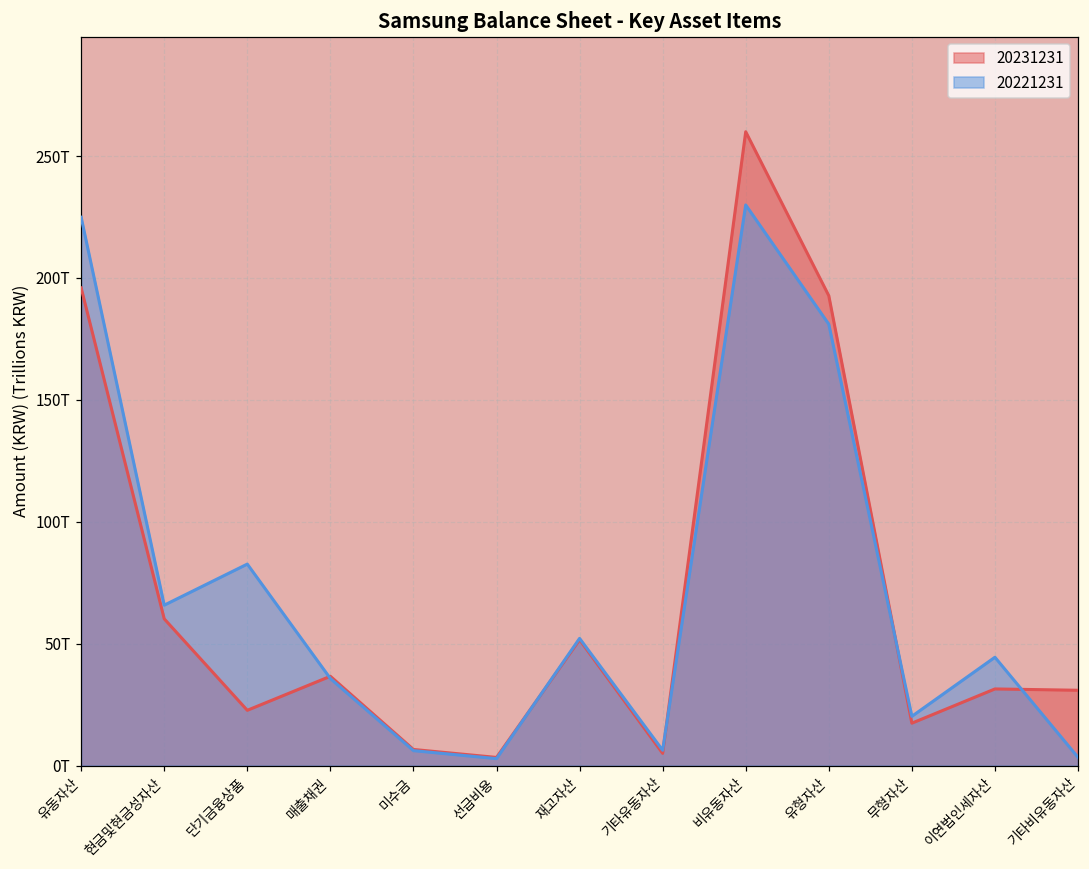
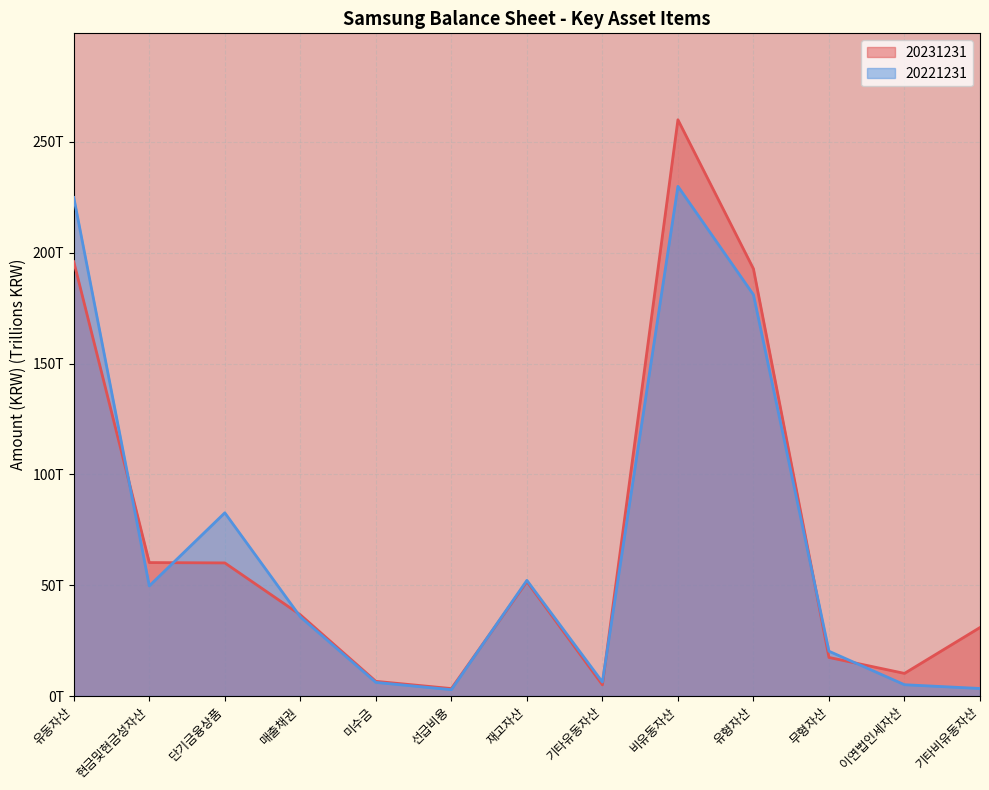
20221231, 현금및현금성자산: 66T -> 50T
20231231, 단기금융상품: 23T -> 60T
20231231, 이연법인세자산: 31T -> 10T
20221231, 이연법인세자산: 44T -> 5T
